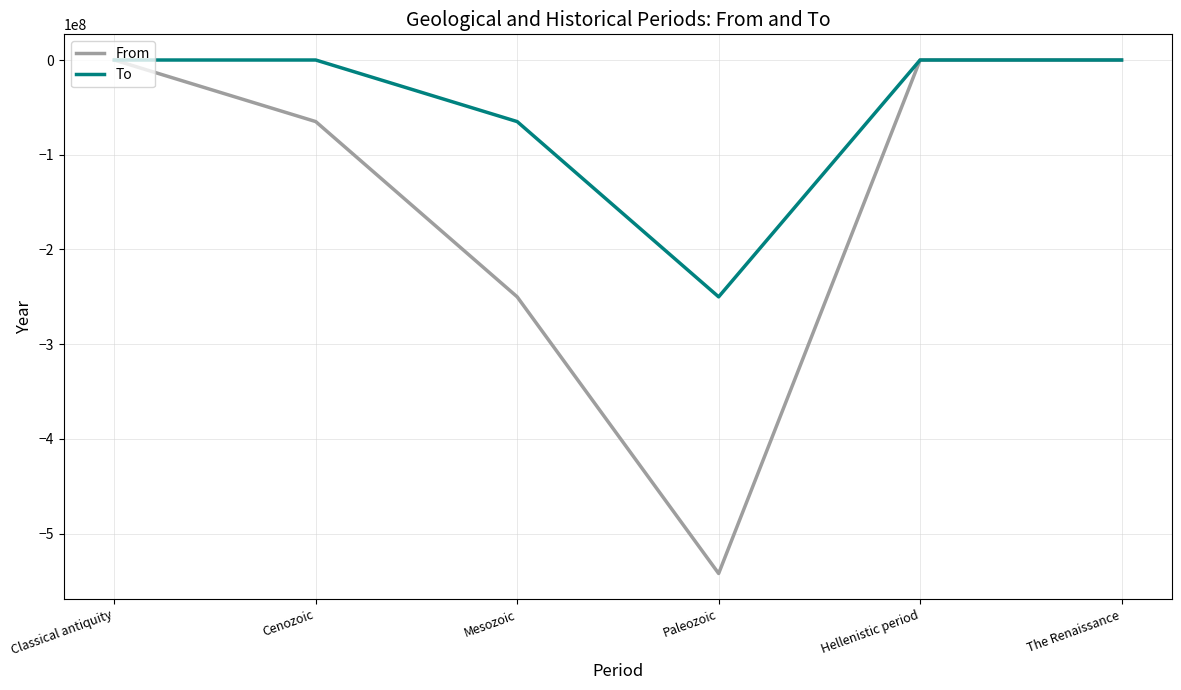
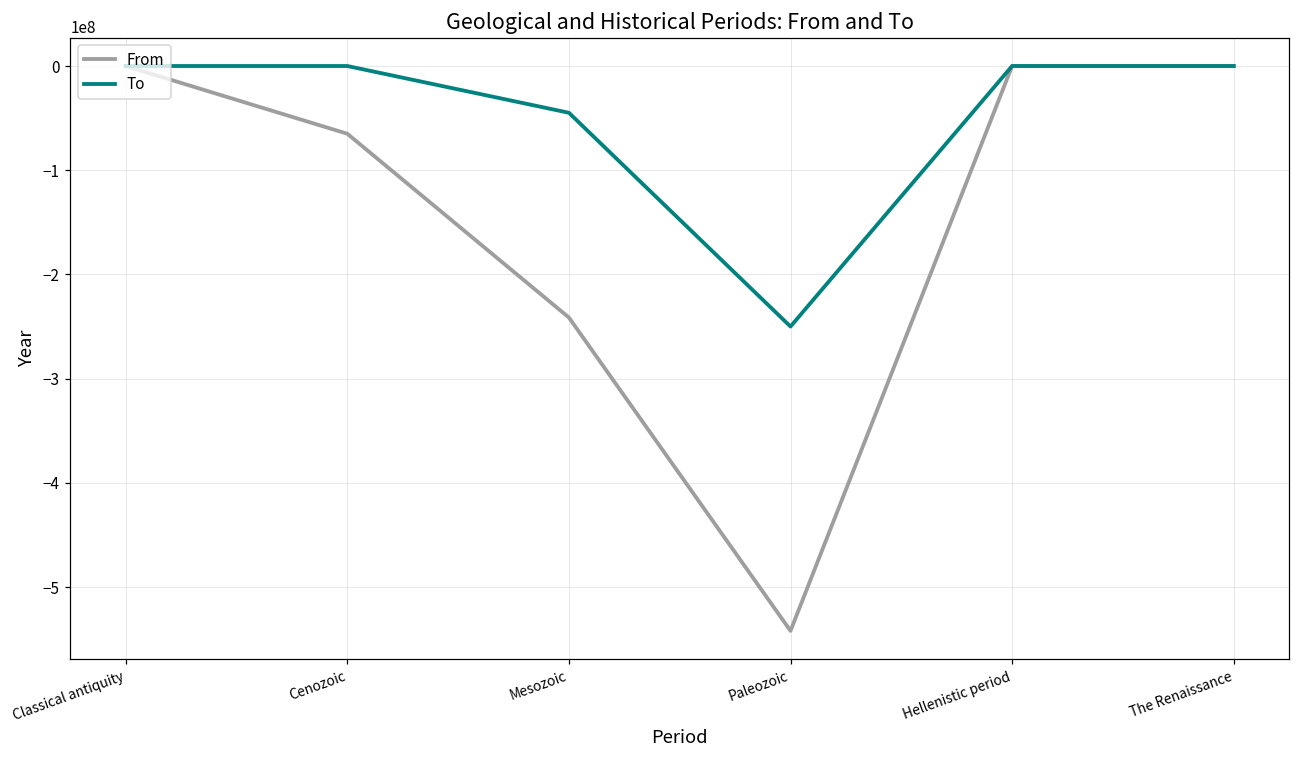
From, Mesozoic: -250000000 -> -240000000
To, Mesozoic: -70000000 -> -40000000
